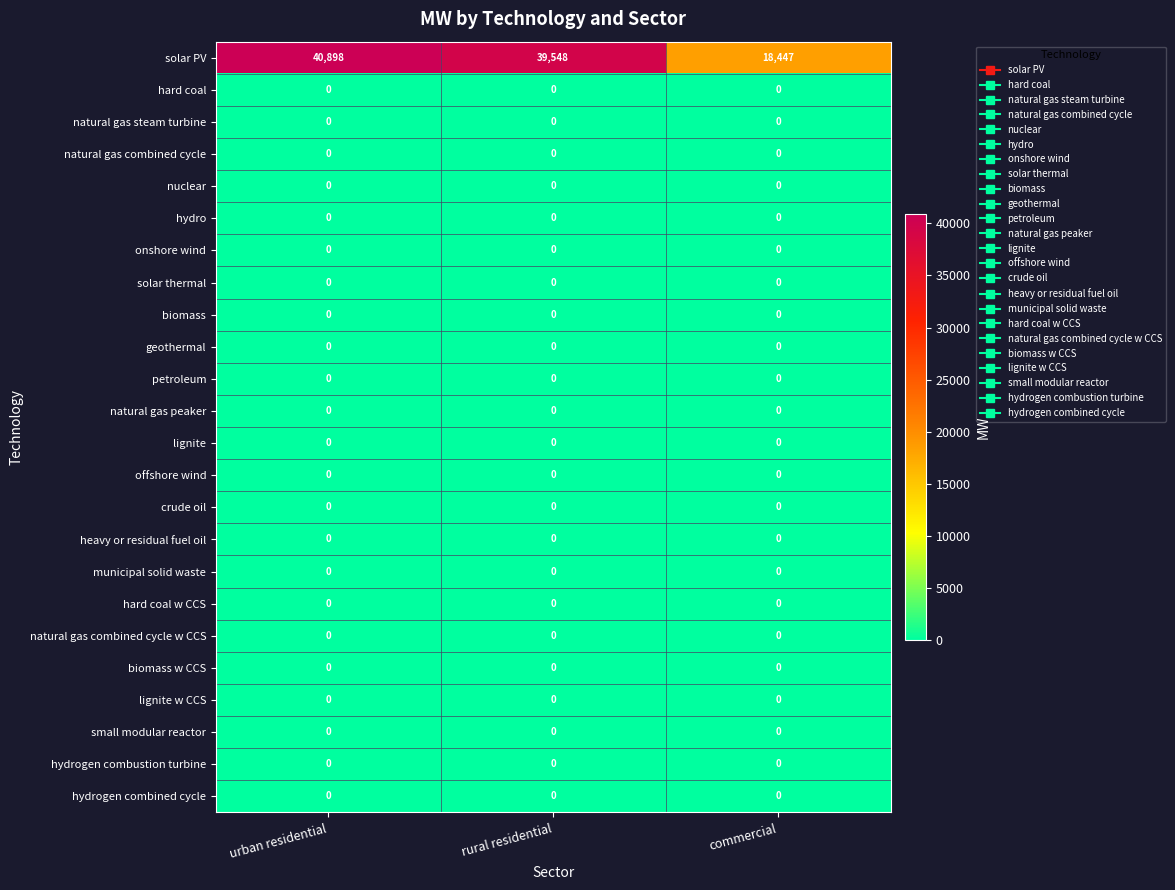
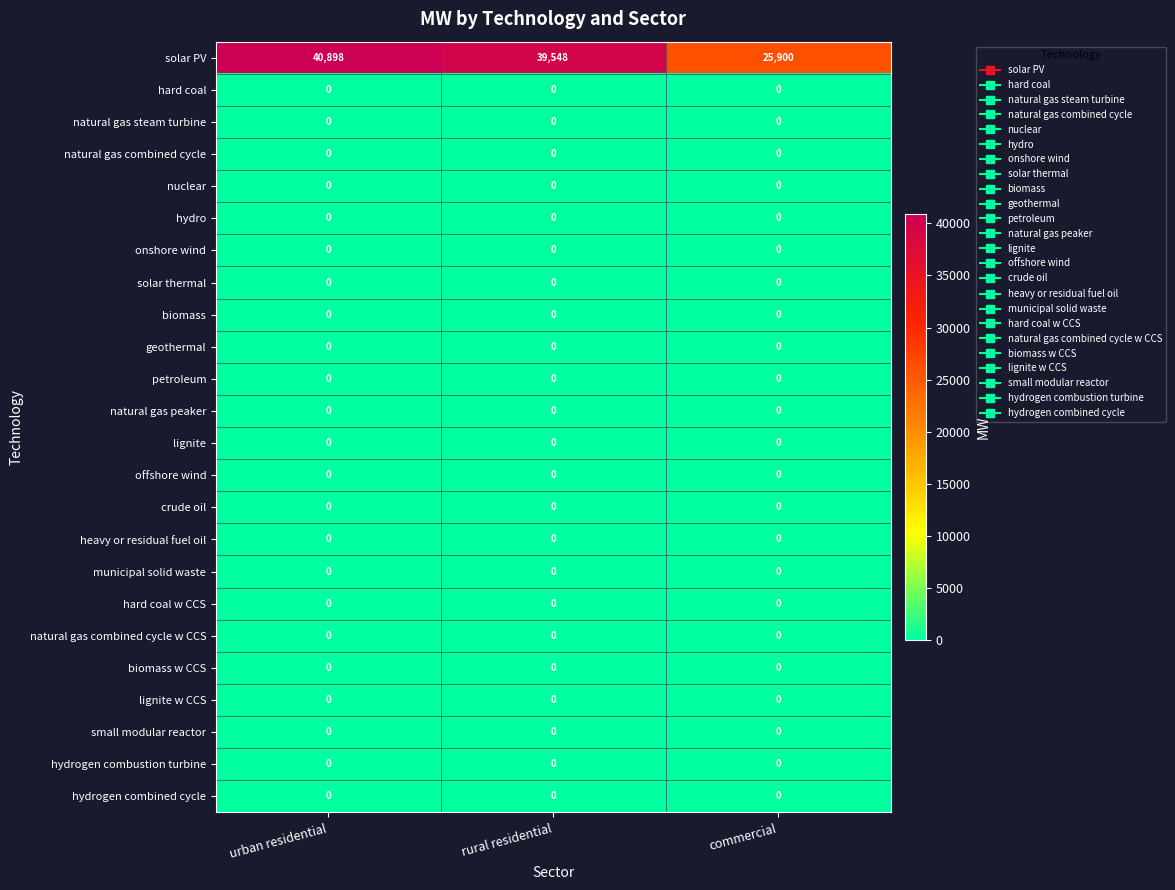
solar PV, commercial: 18,447 -> 25,900
